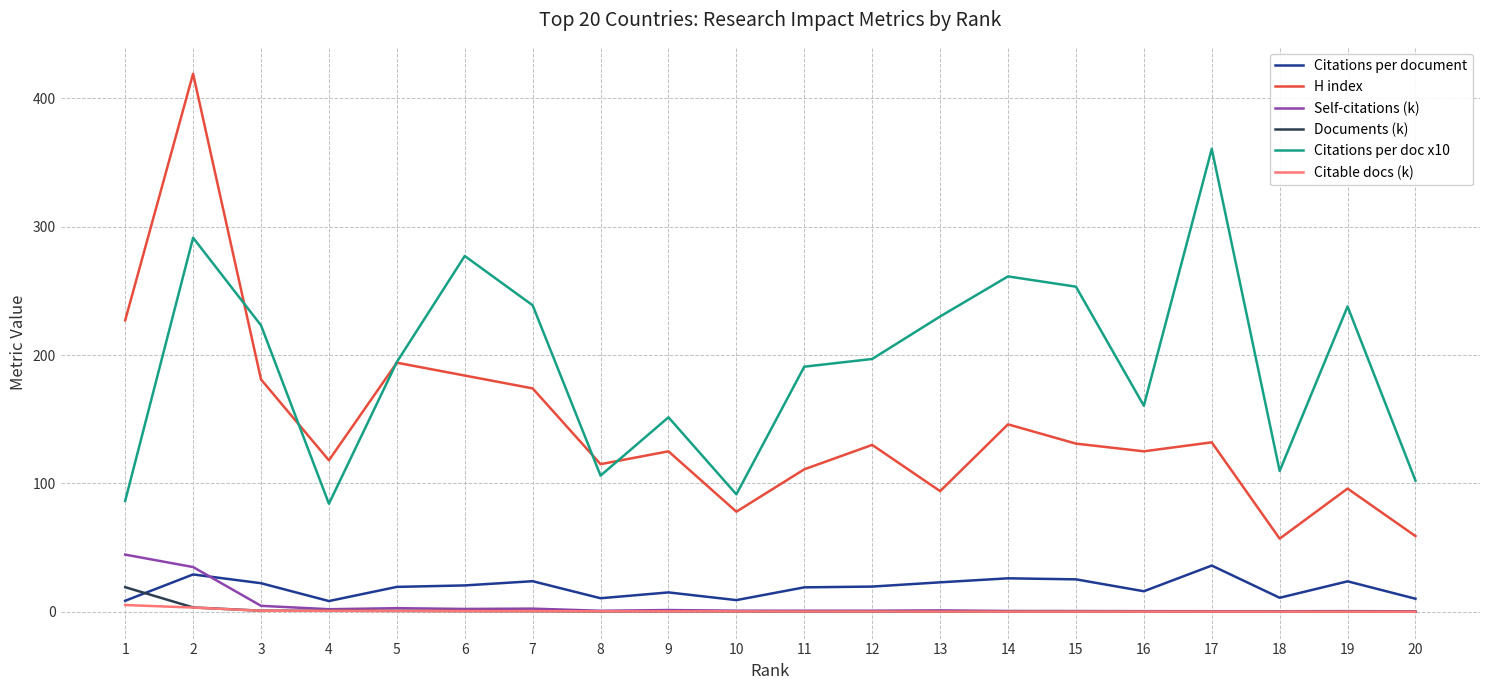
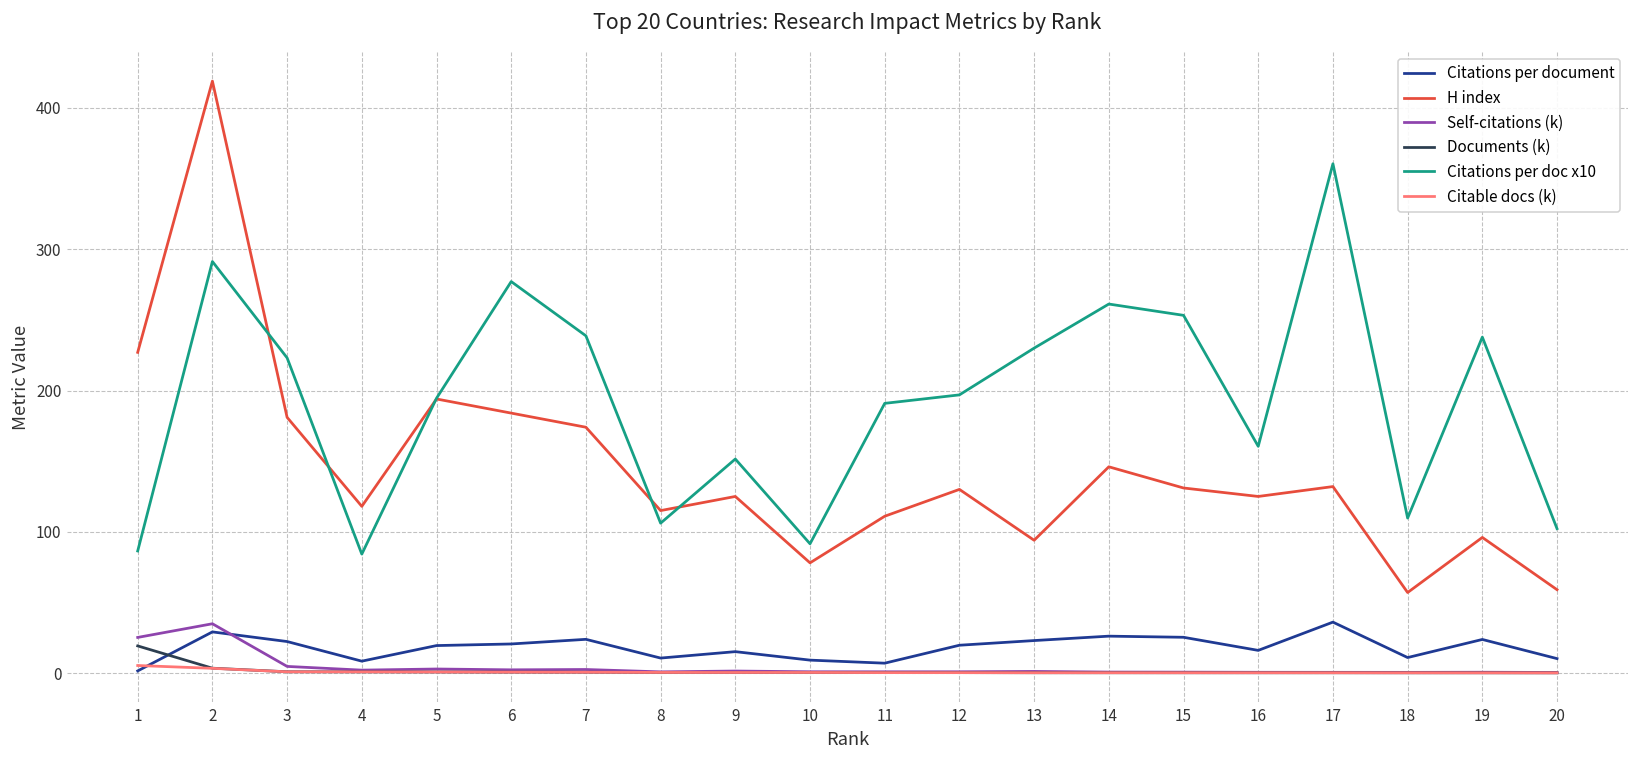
Citations per document, 1: 9 -> 2
Self-citations (k), 1: 45 -> 25
Citations per document, 11: 19 -> 7
